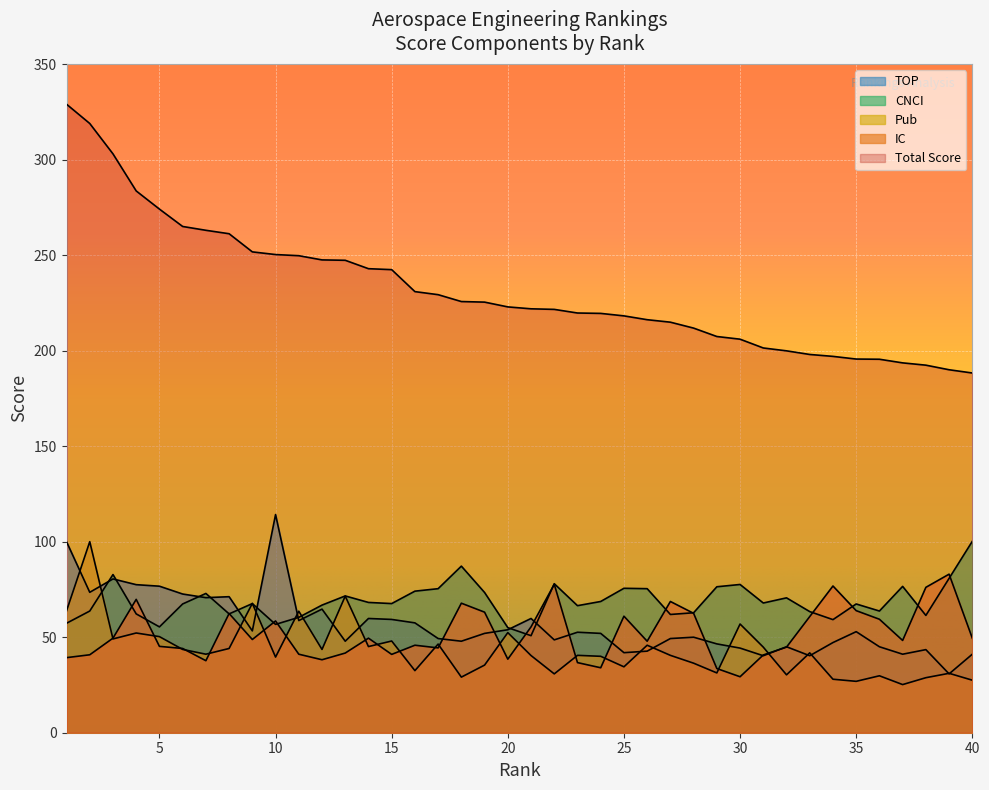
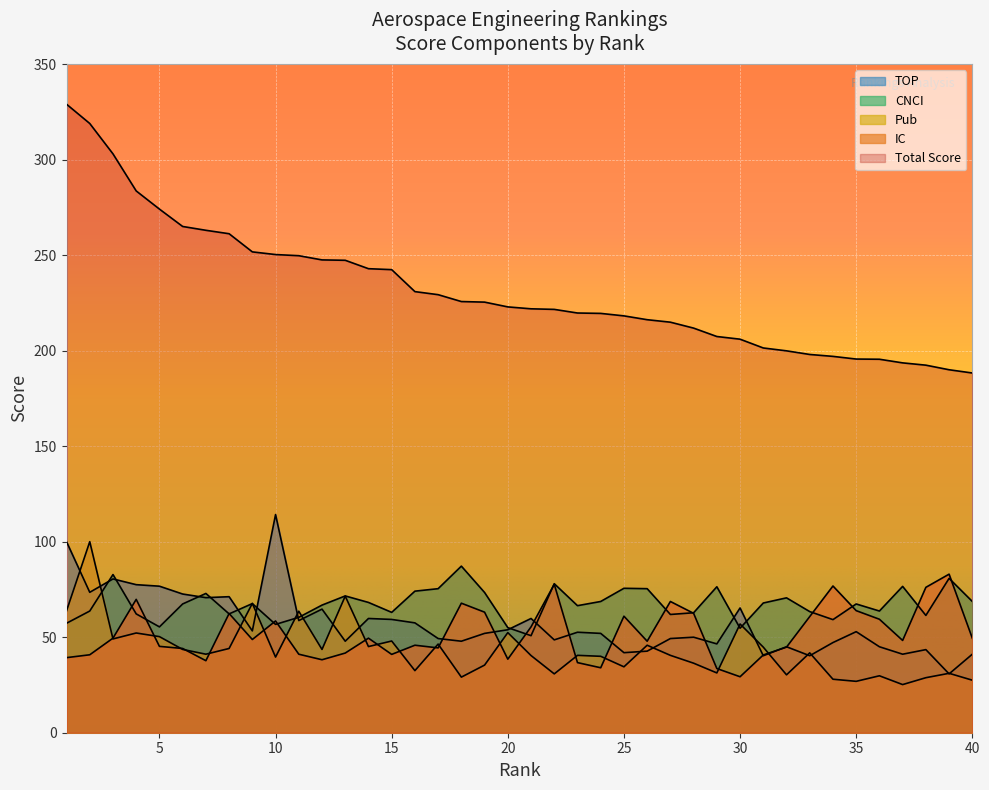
CNCI, 15: 68 -> 63
TOP, 30: 44 -> 65
CNCI, 30: 78 -> 55
CNCI, 40: 100 -> 69
